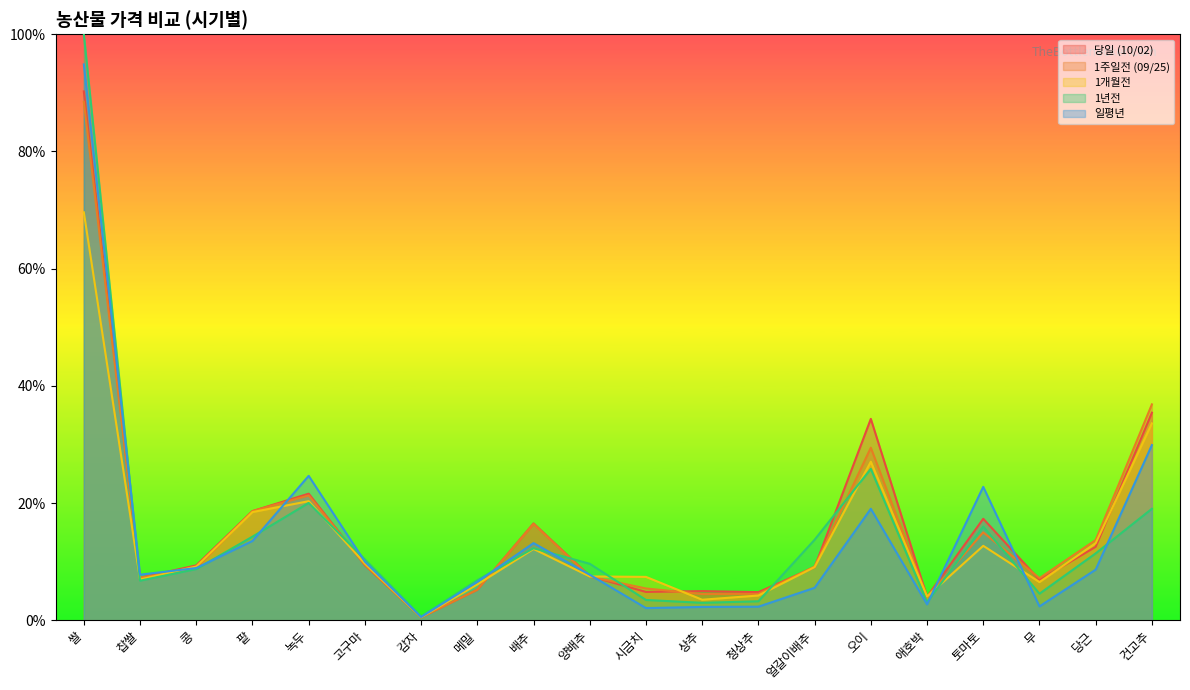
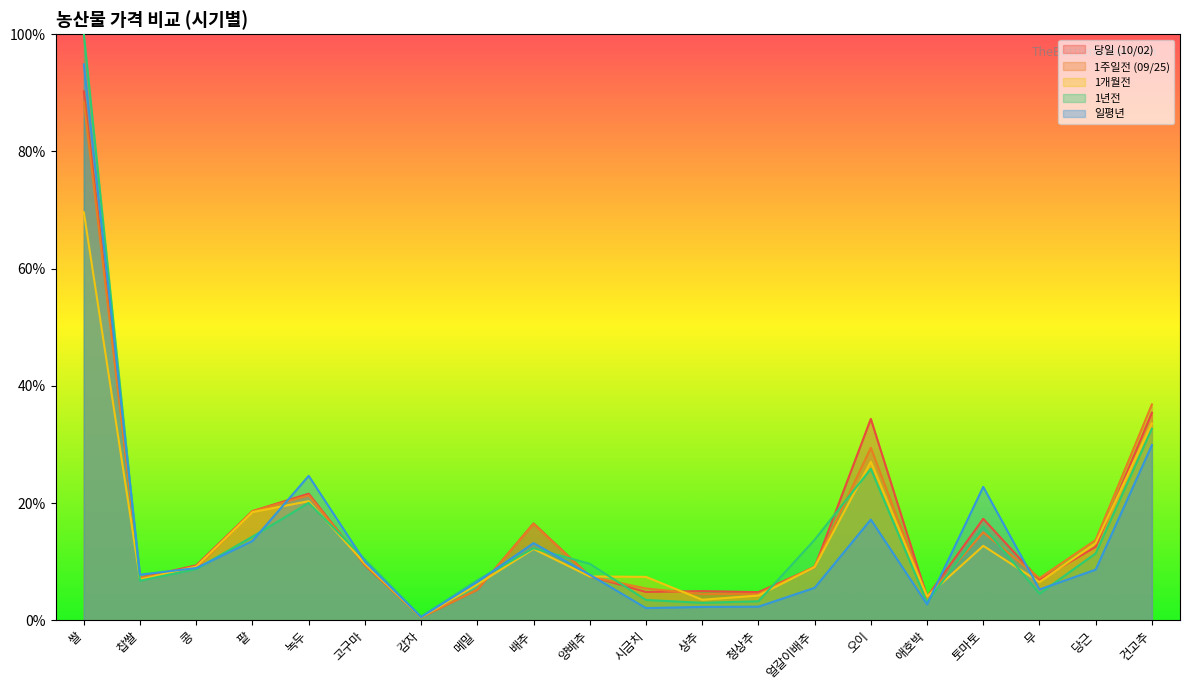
일평년, 오이: 19% -> 17%
일평년, 무: 2% -> 5%
1년전, 건고추: 19% -> 33%
